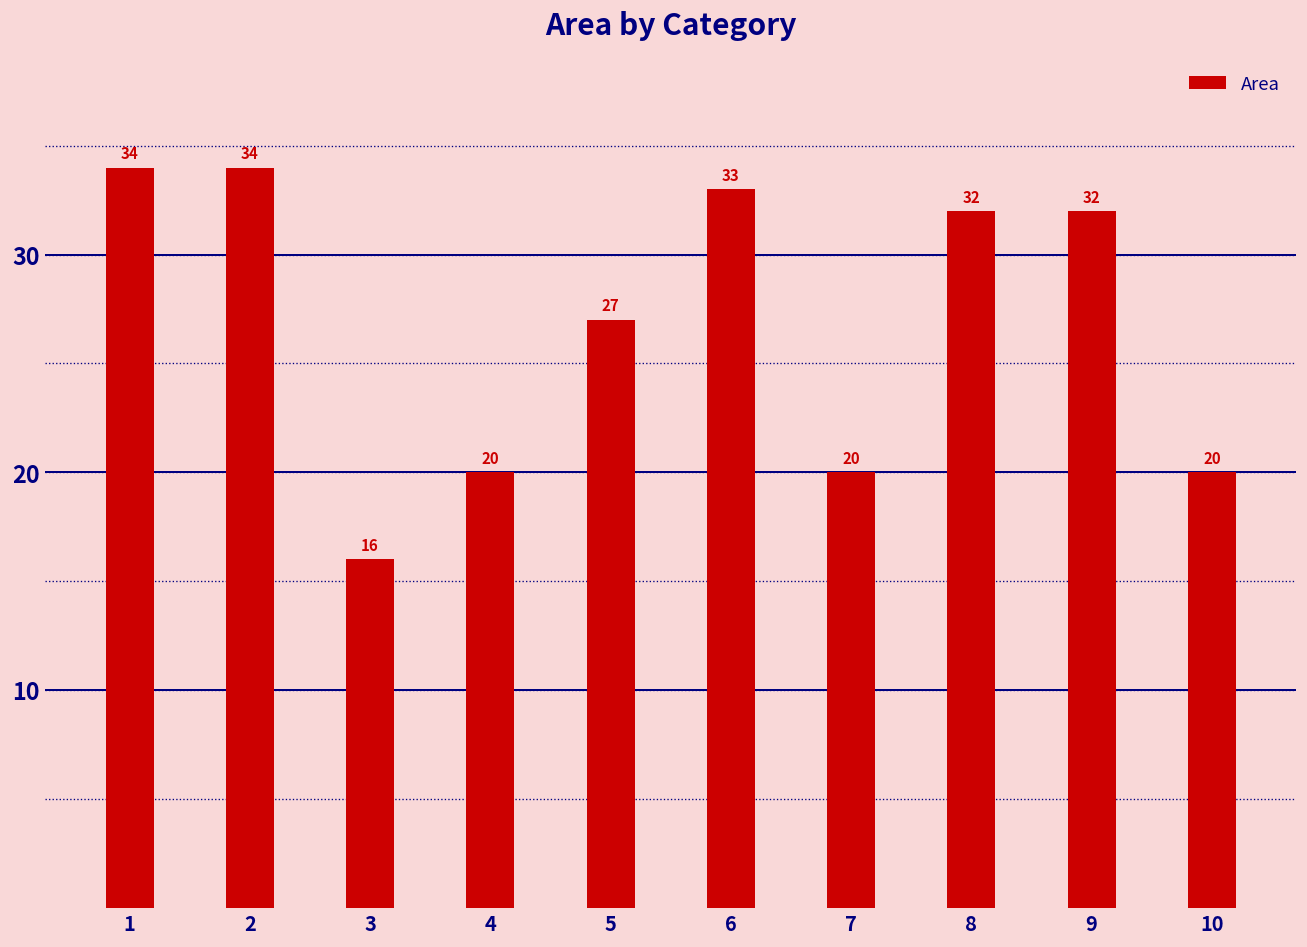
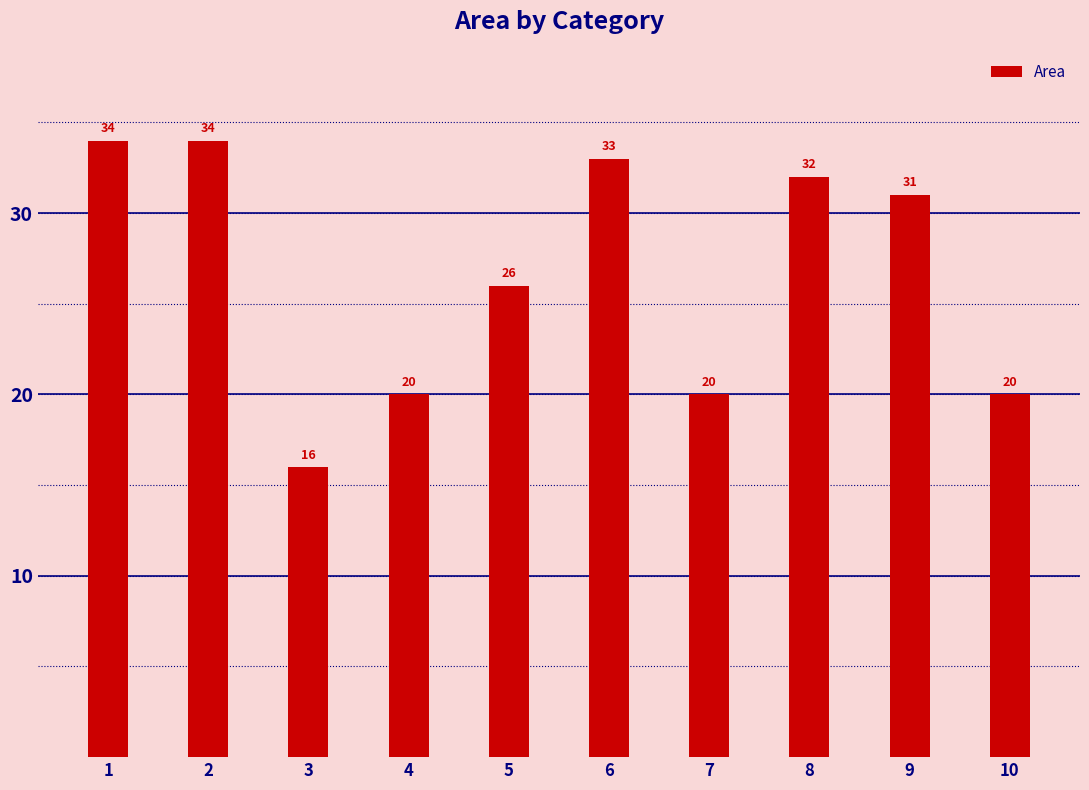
5: 27 -> 26
9: 32 -> 31
